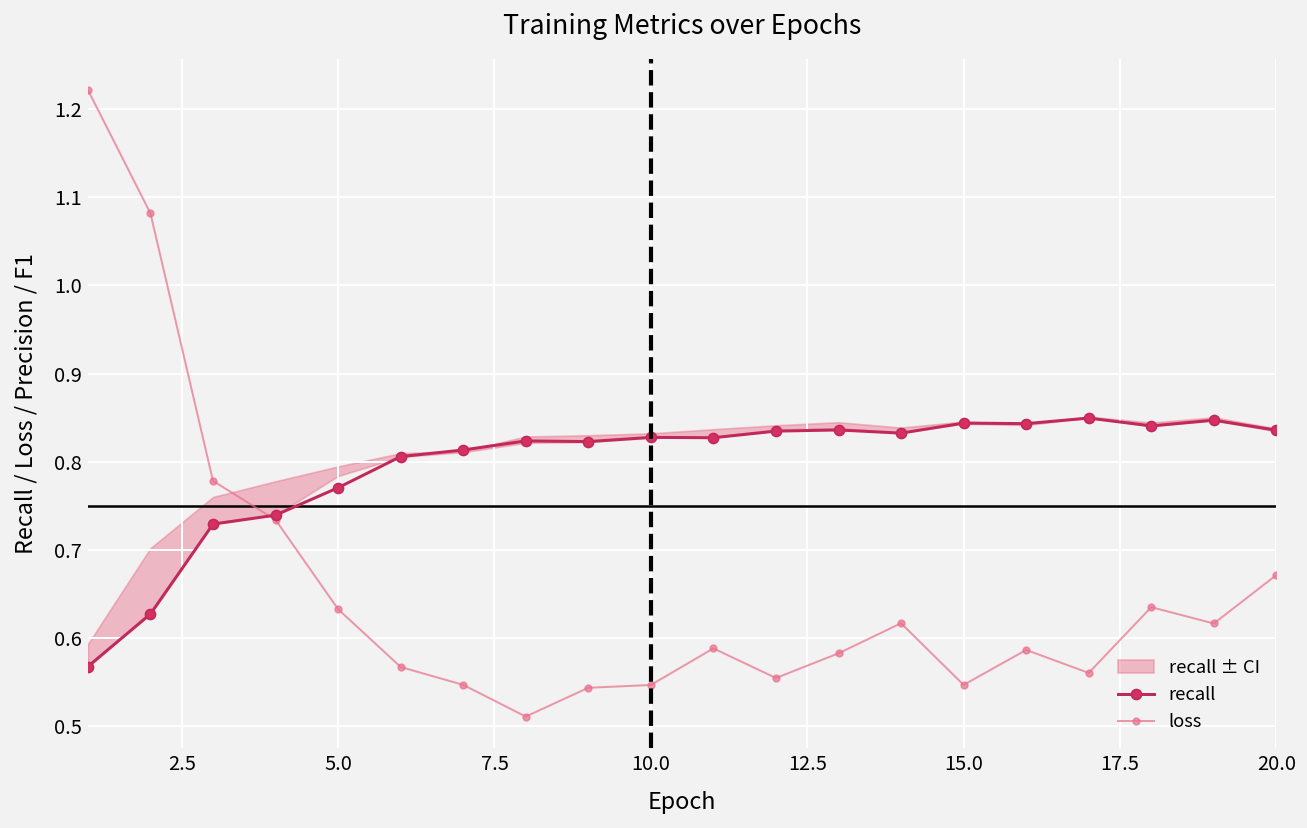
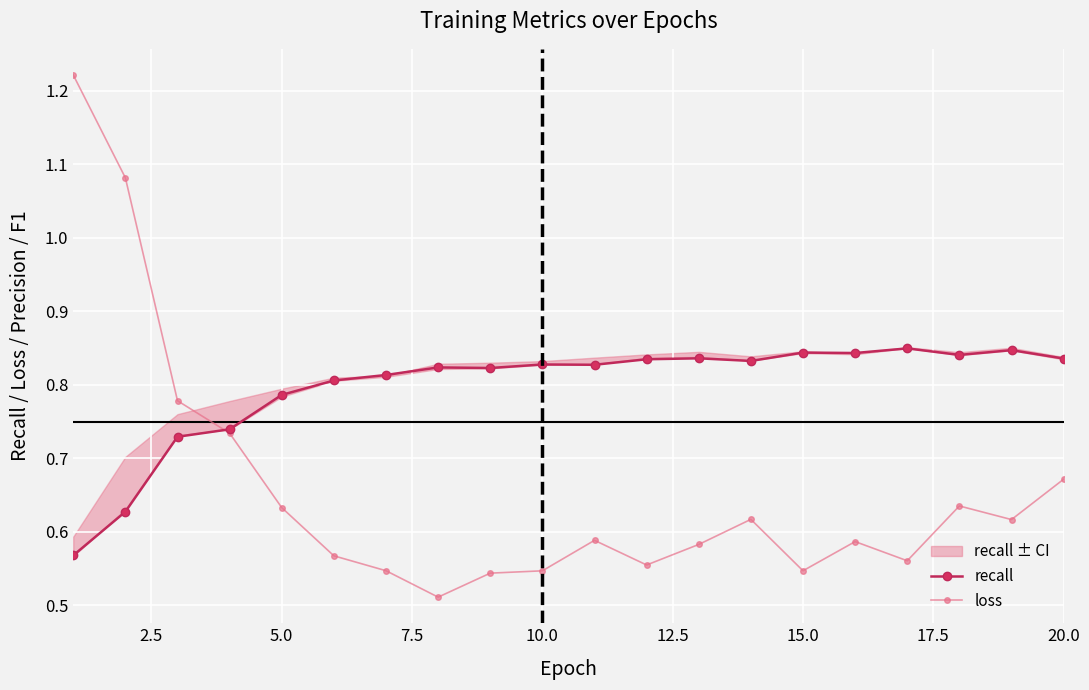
recall, 5.0: 0.77 -> 0.79
